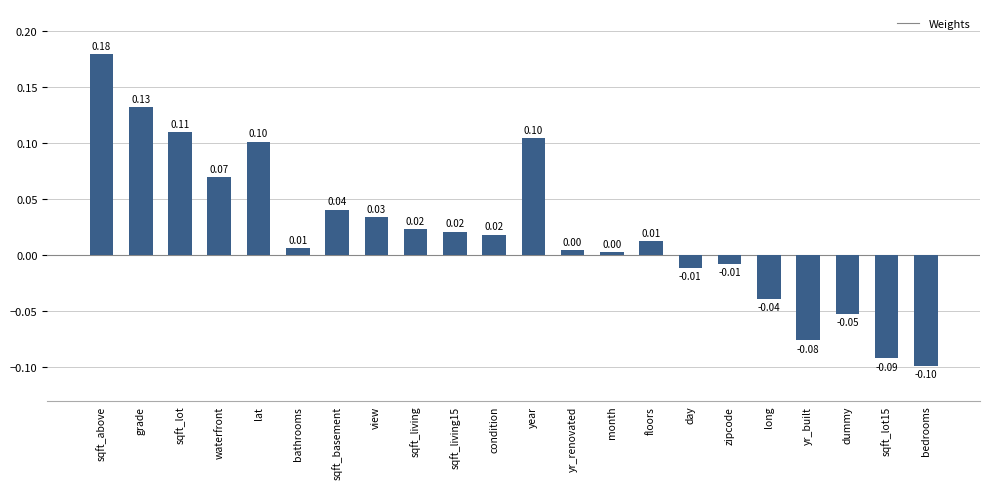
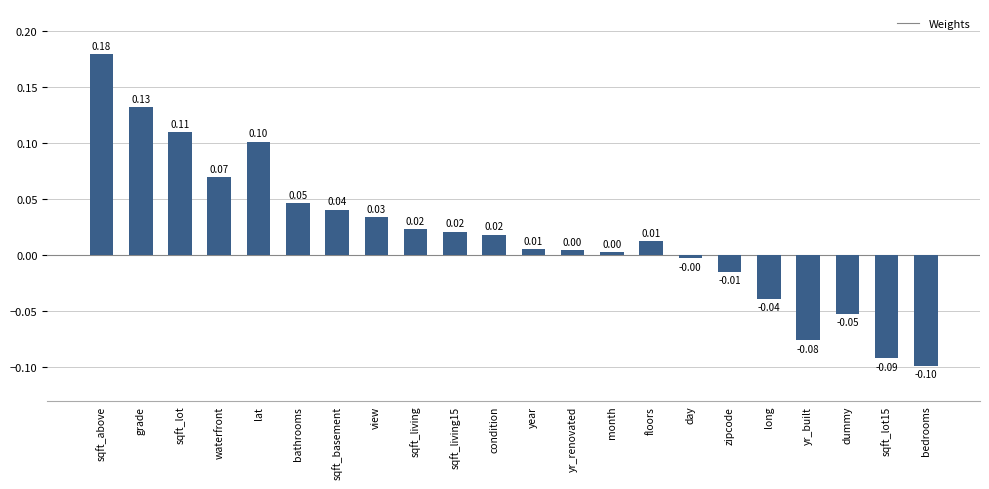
bathrooms: 0.01 -> 0.05
year: 0.10 -> 0.01
day: -0.01 -> -0.00
zipcode: -0.007 -> -0.015
